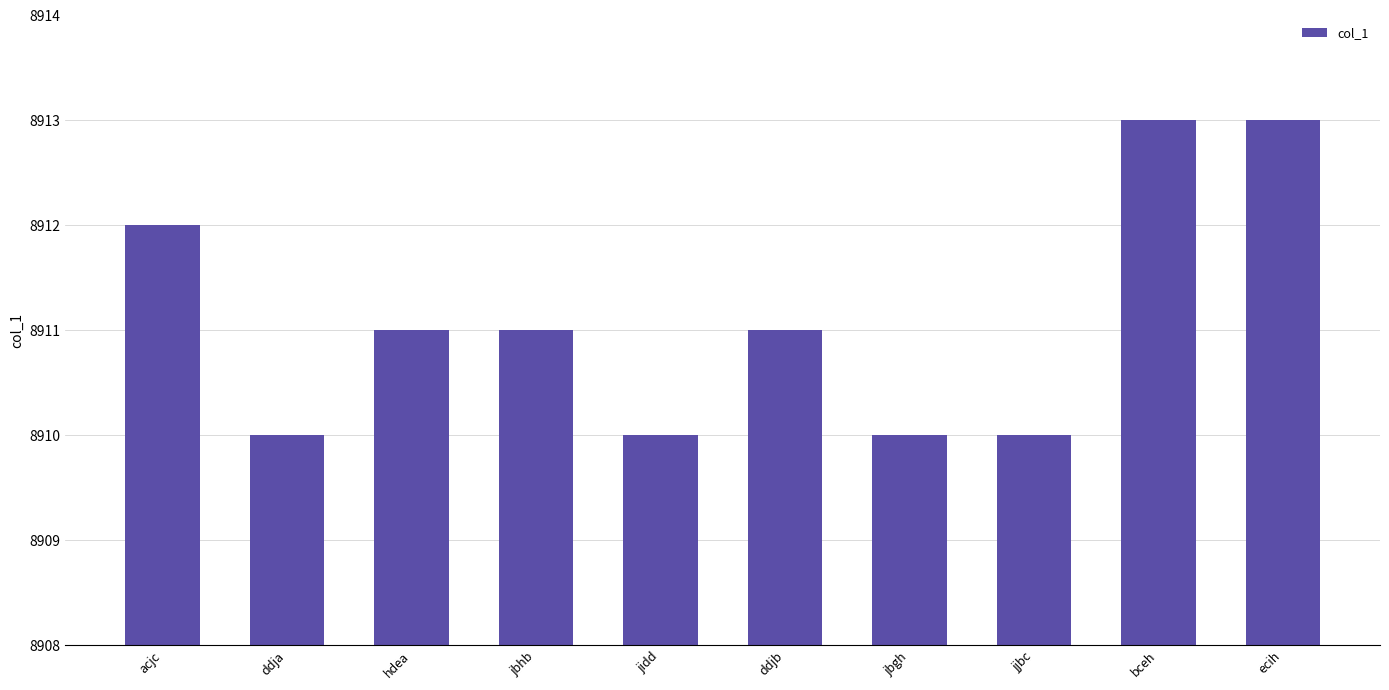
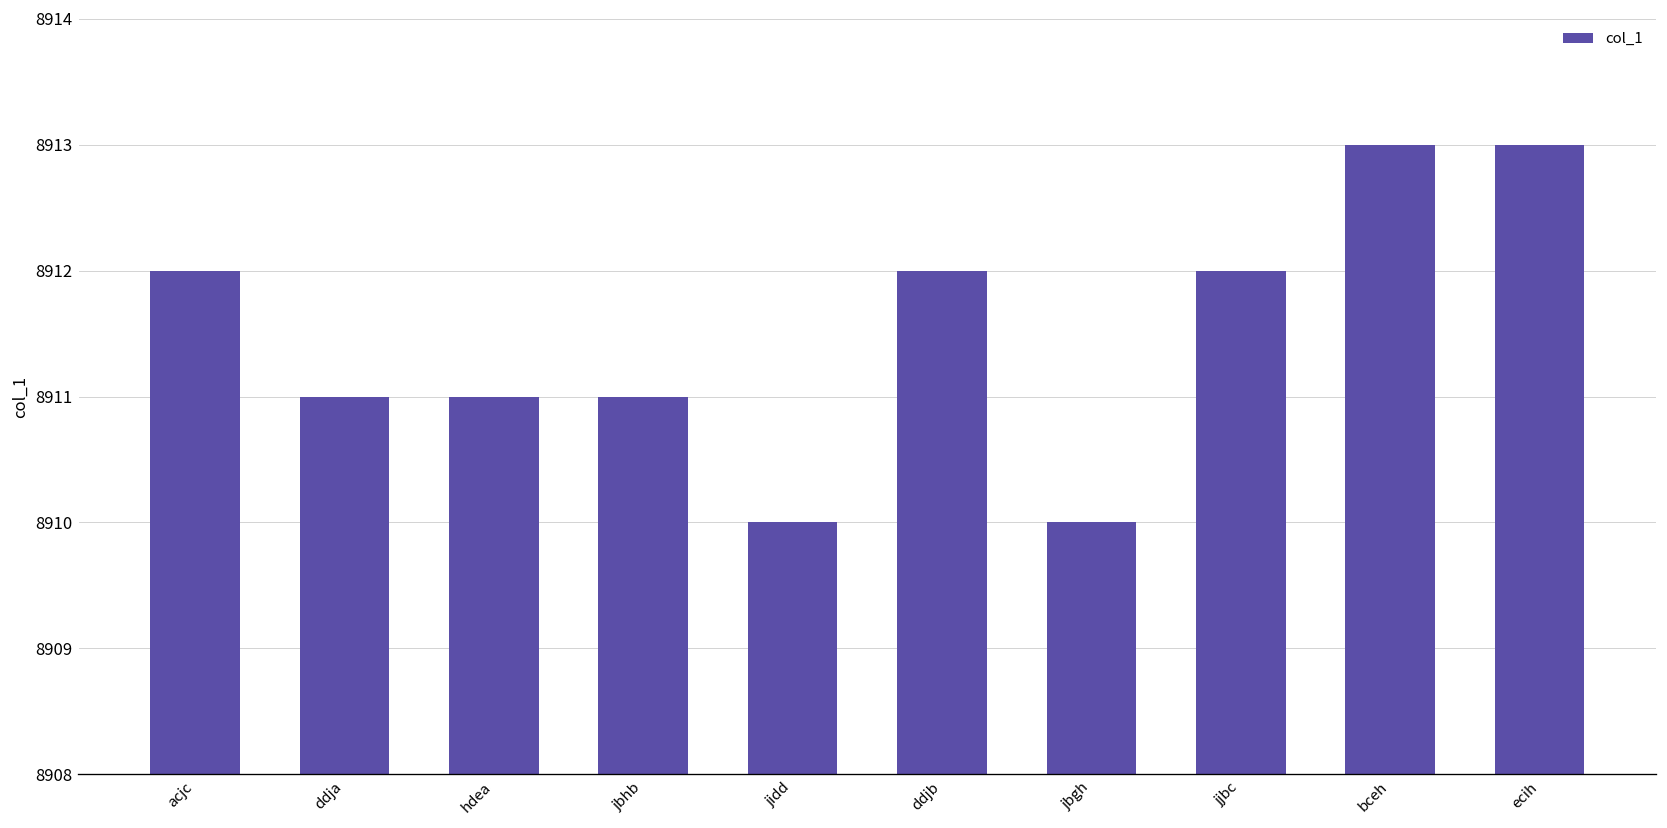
ddja: 8910 -> 8911
ddjb: 8911 -> 8912
jjbc: 8910 -> 8912
